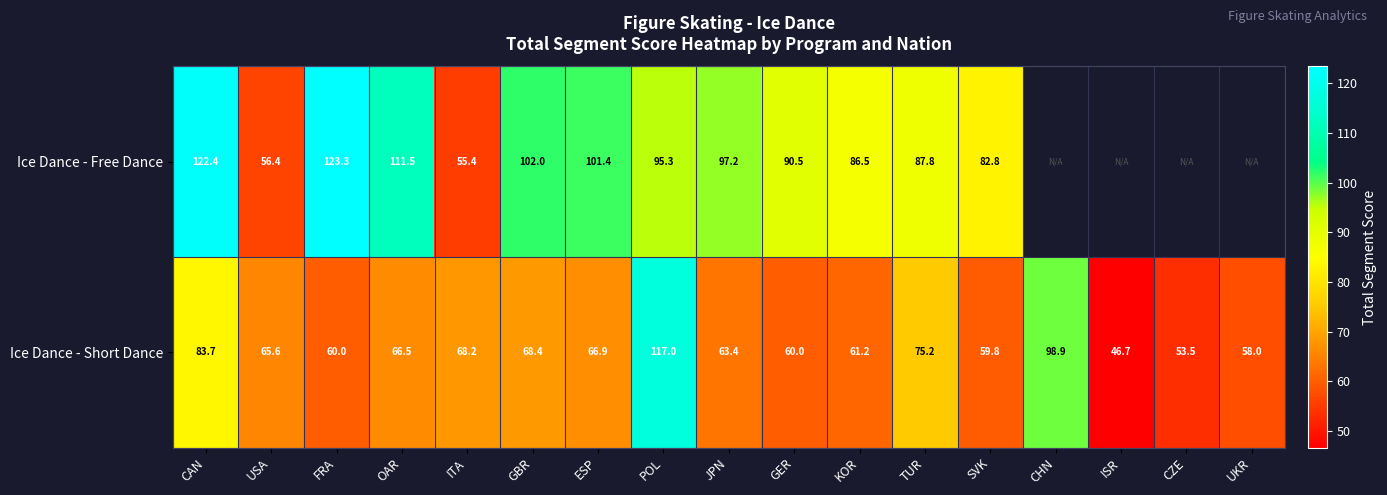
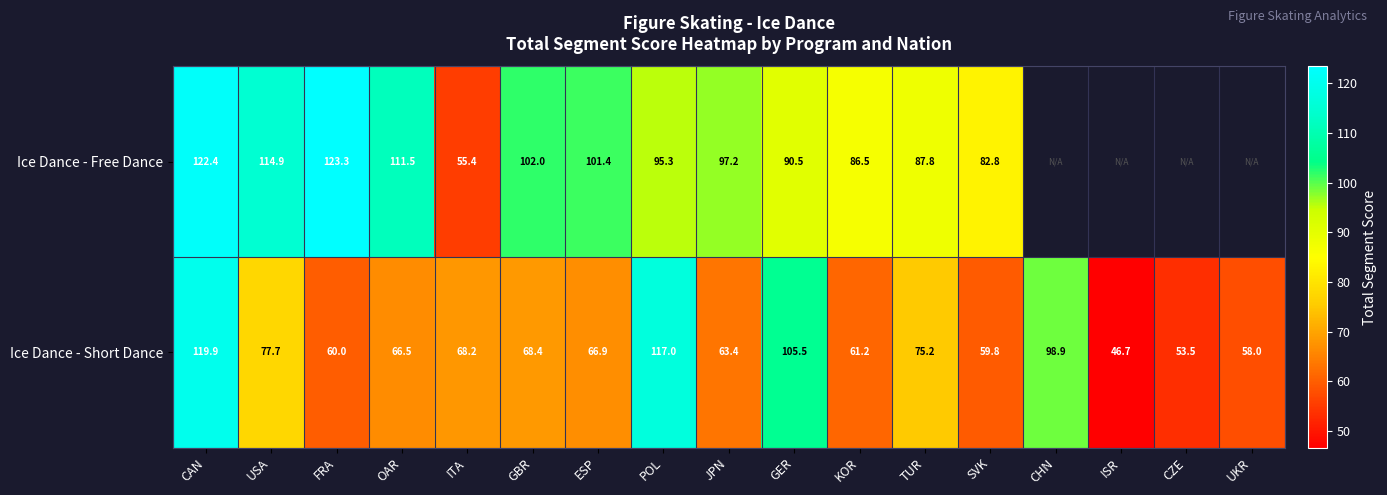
Ice Dance - Free Dance, USA: 56.4 -> 114.9
Ice Dance - Short Dance, CAN: 83.7 -> 119.9
Ice Dance - Short Dance, USA: 65.6 -> 77.7
Ice Dance - Short Dance, GER: 60.0 -> 105.5
